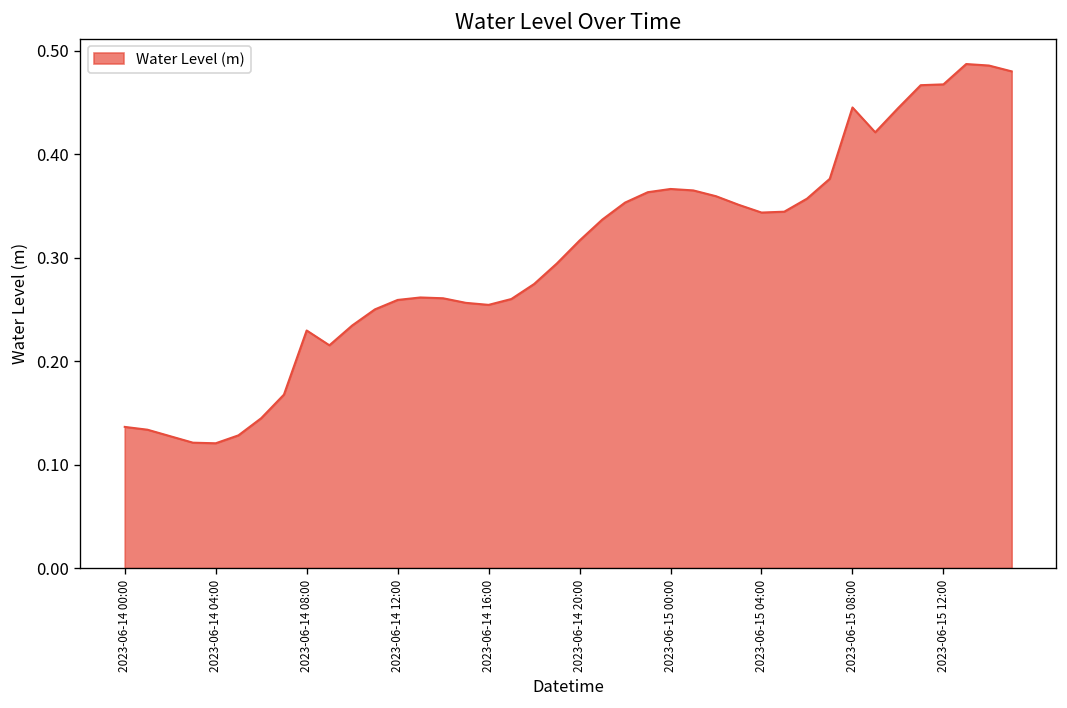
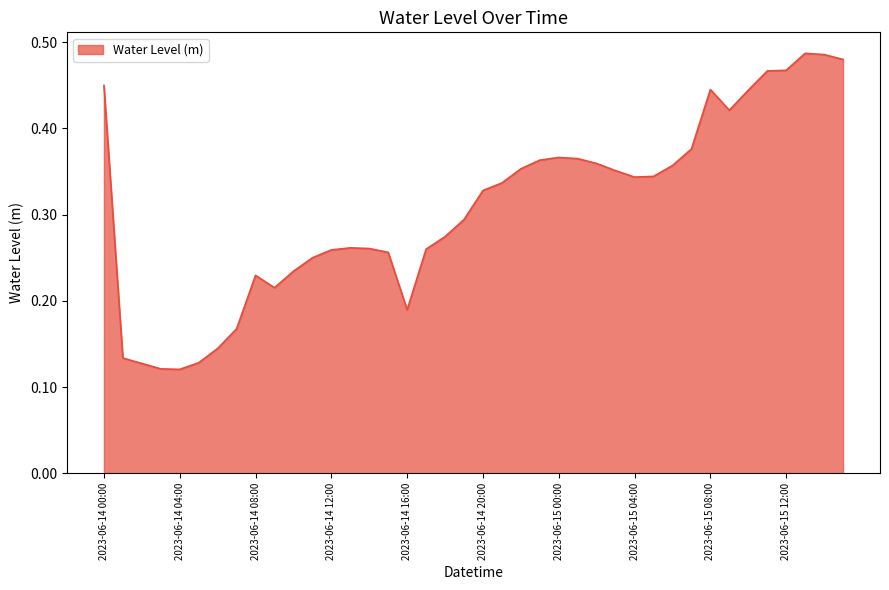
2023-06-14 00:00: 0.14 -> 0.45
2023-06-14 16:00: 0.25 -> 0.19
2023-06-14 20:00: 0.32 -> 0.33
